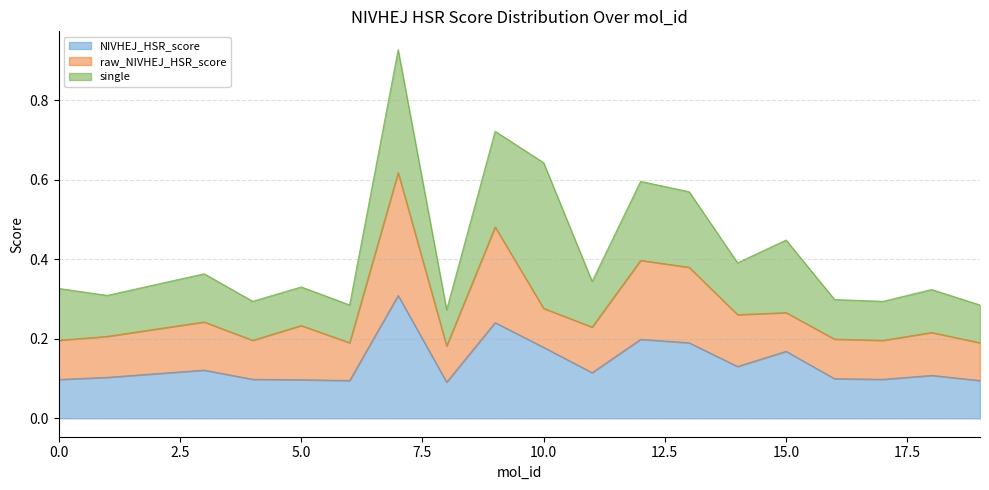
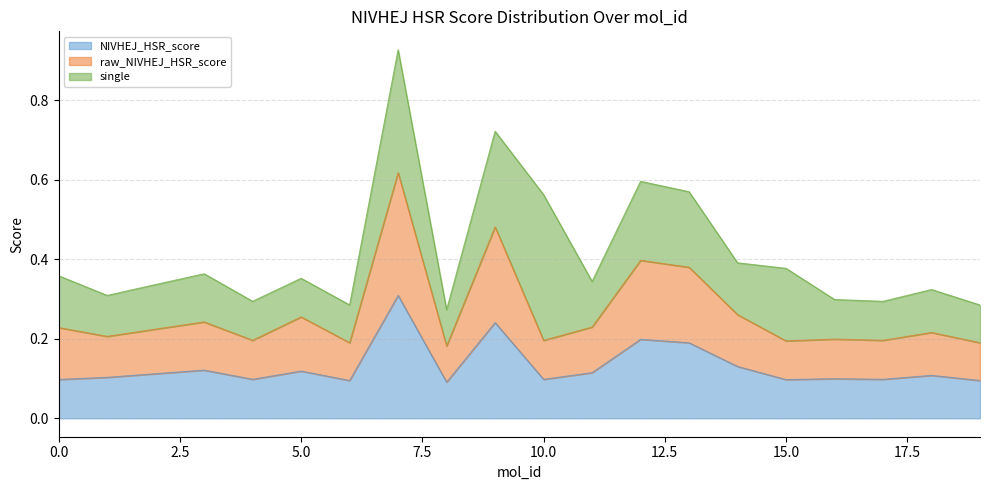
raw_NIVHEJ_HSR_score, 0.0: 0.10 -> 0.13
NIVHEJ_HSR_score, 5.0: 0.10 -> 0.12
NIVHEJ_HSR_score, 10.0: 0.18 -> 0.10
NIVHEJ_HSR_score, 15.0: 0.17 -> 0.10
